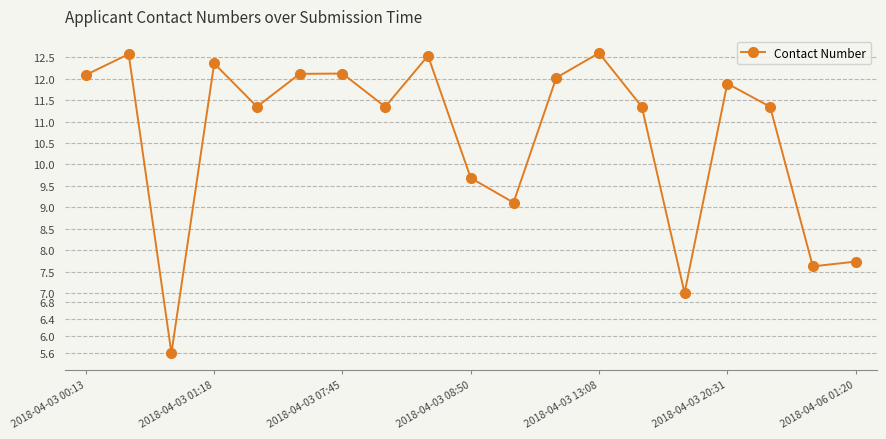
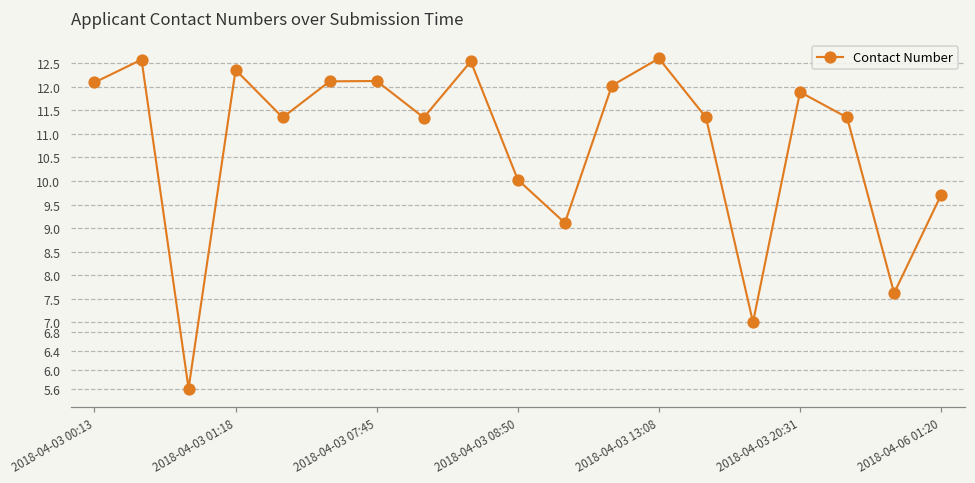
2018-04-03 08:50: 9.7 -> 10.0
2018-04-06 01:20: 7.7 -> 9.7
